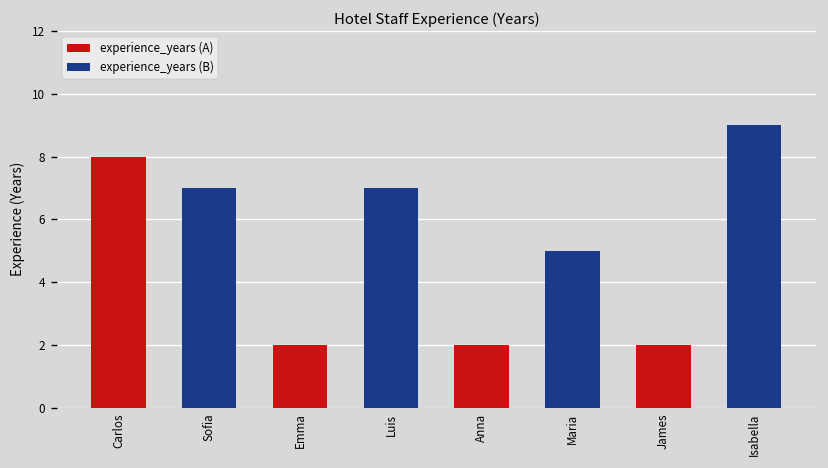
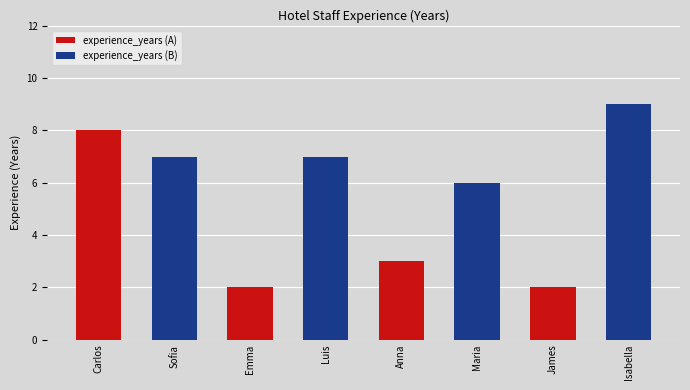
Anna: 2 -> 3
Maria: 5 -> 6
